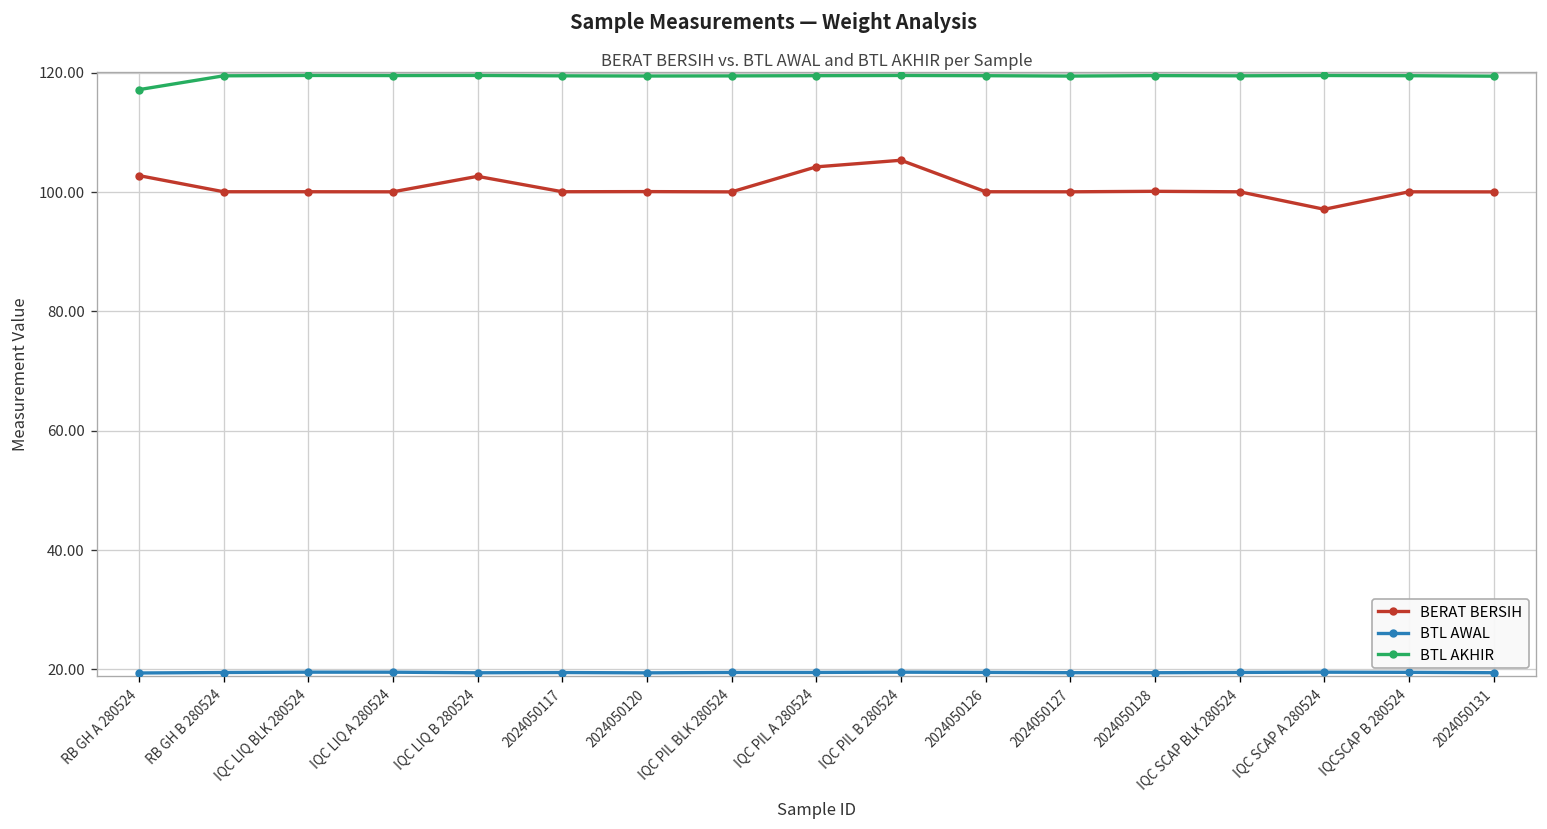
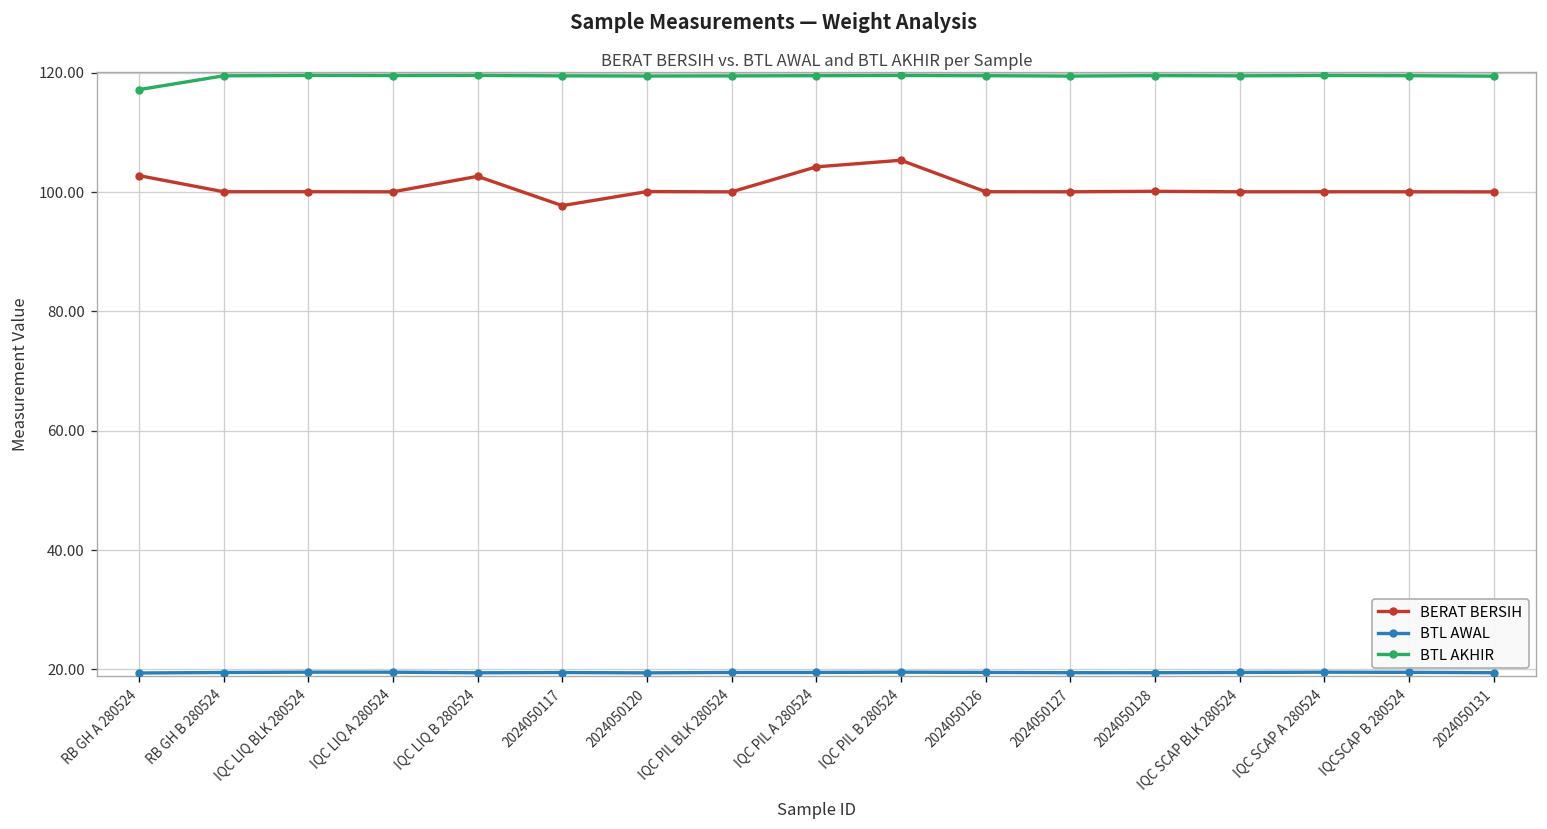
BERAT BERSIH, 2024050117: 100 -> 98
BERAT BERSIH, IQC SCAP A 280524: 97 -> 100
